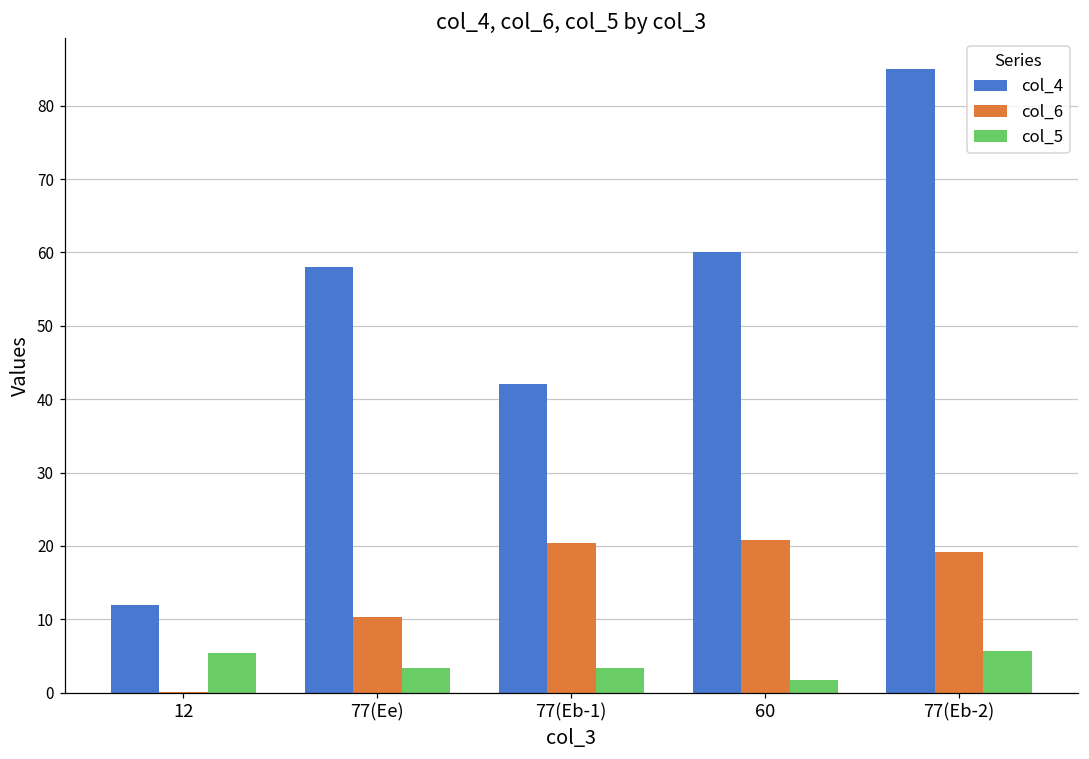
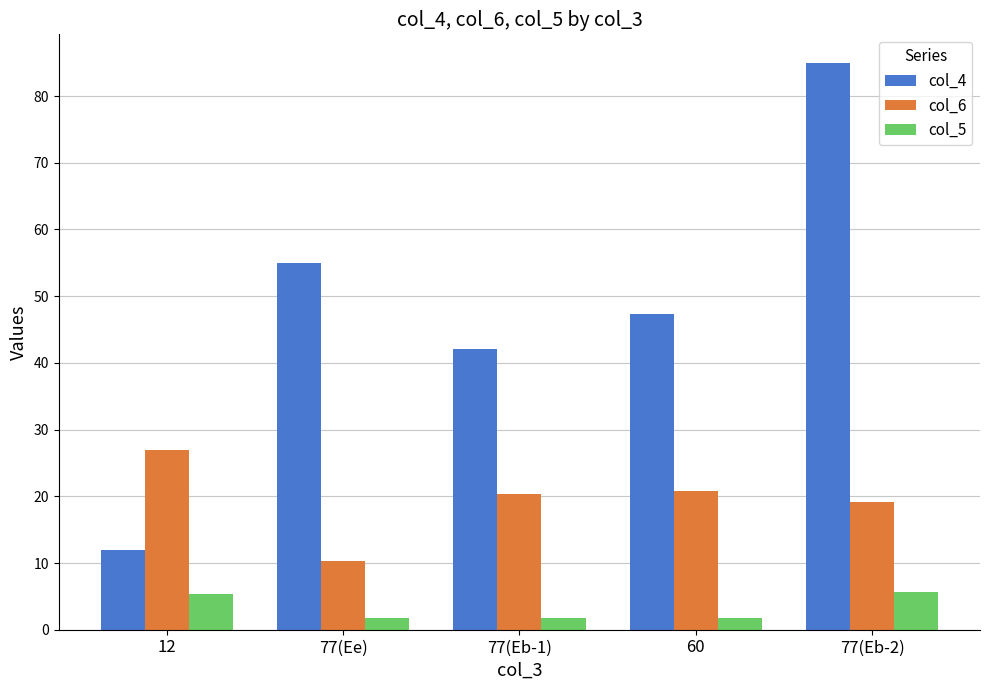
col_6, 12: 0 -> 27
col_4, 77(Ee): 58 -> 55
col_5, 77(Ee): 3 -> 2
col_5, 77(Eb-1): 3 -> 2
col_4, 60: 60 -> 47
